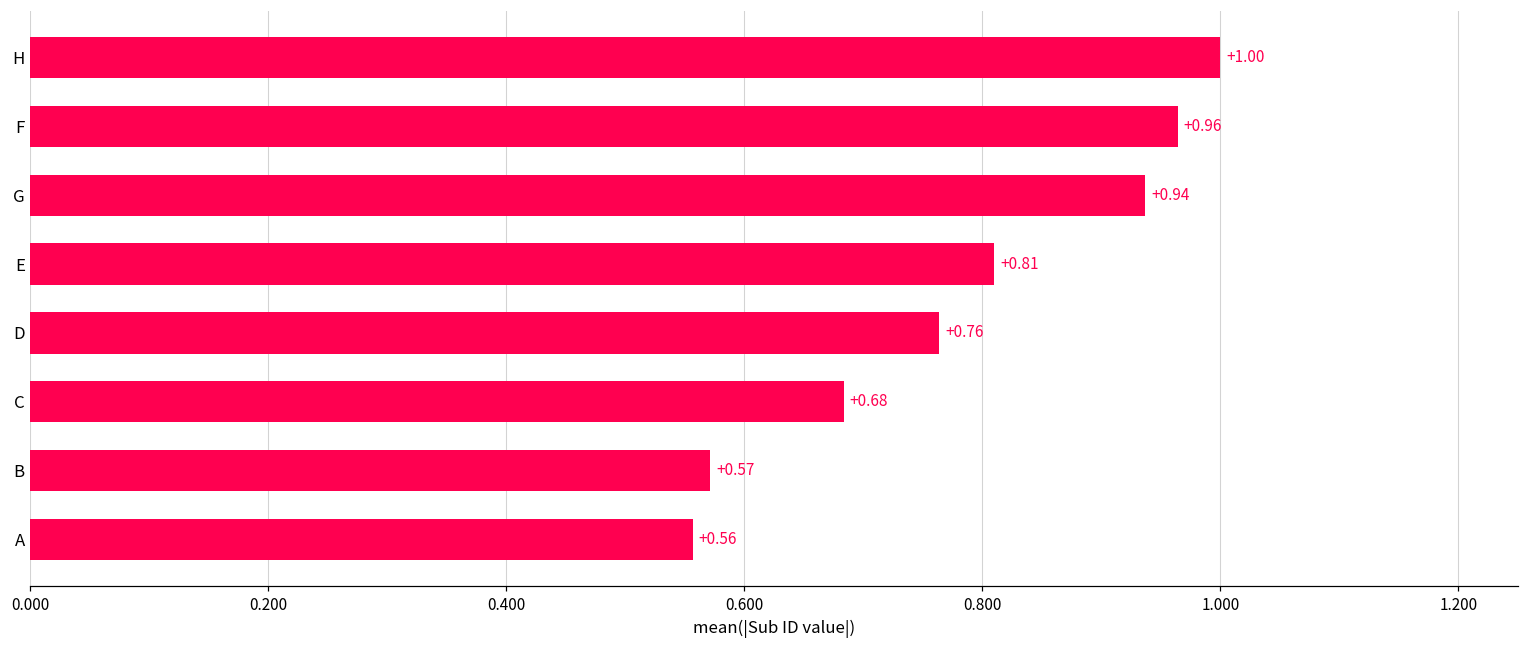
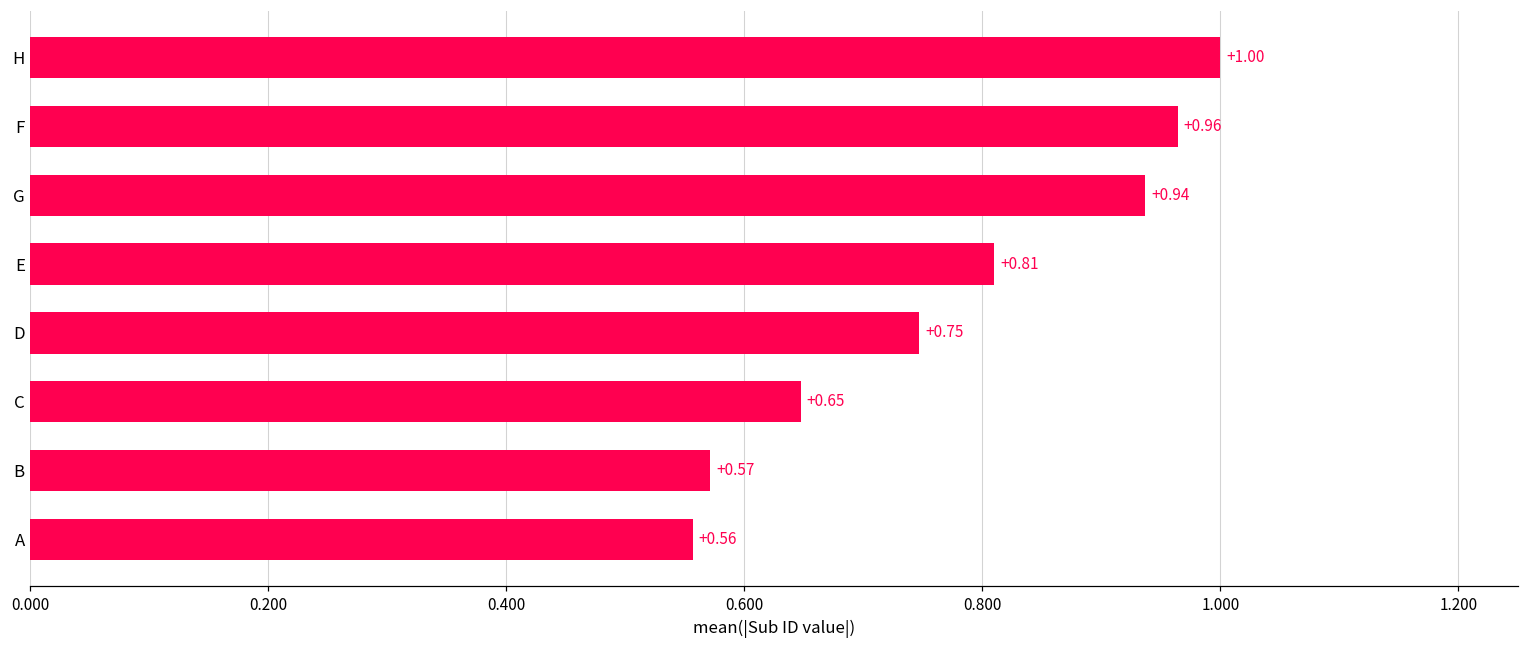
D: +0.76 -> +0.75
C: +0.68 -> +0.65
